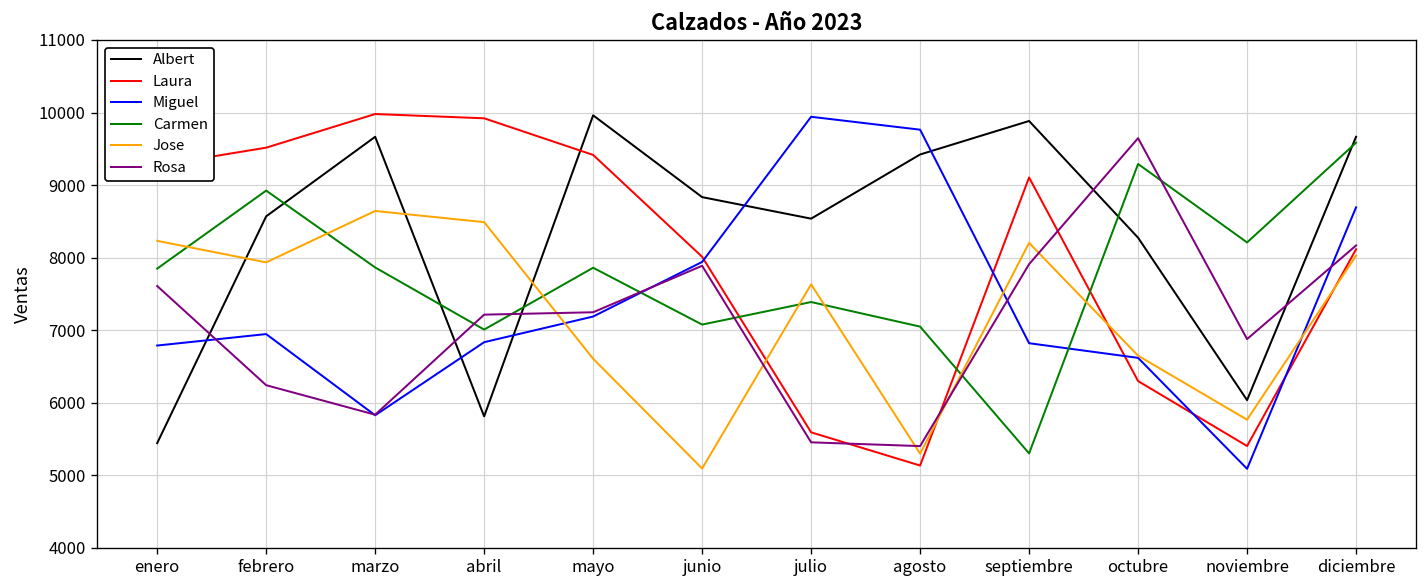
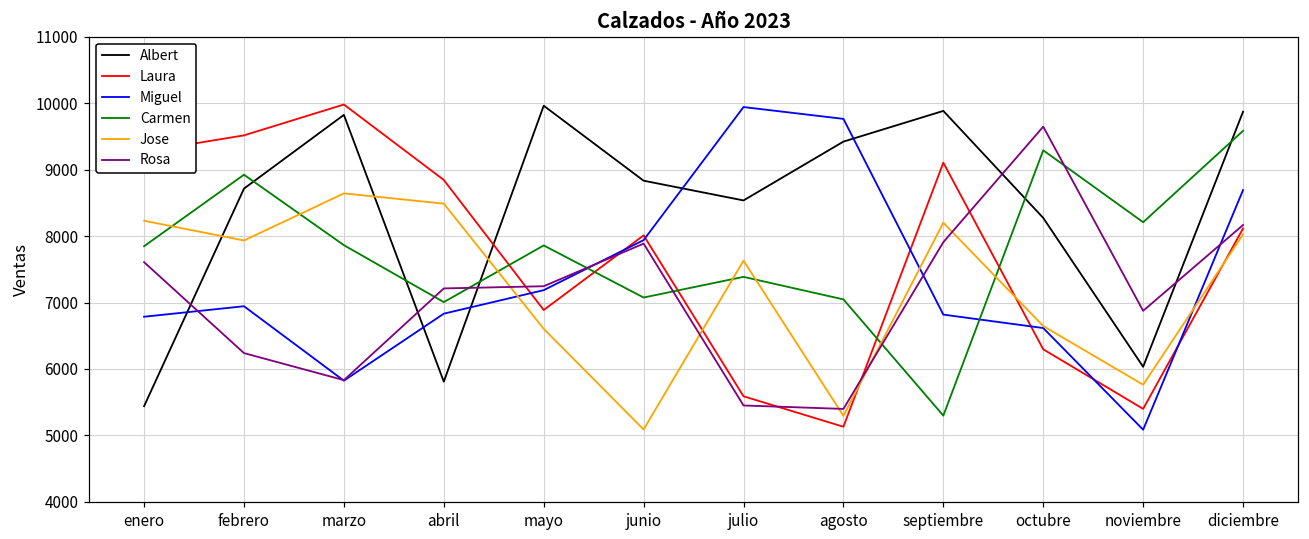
Albert, febrero: 8600 -> 8700
Albert, marzo: 9700 -> 9800
Laura, abril: 9900 -> 8800
Laura, mayo: 9400 -> 6900
Albert, diciembre: 9700 -> 9900
